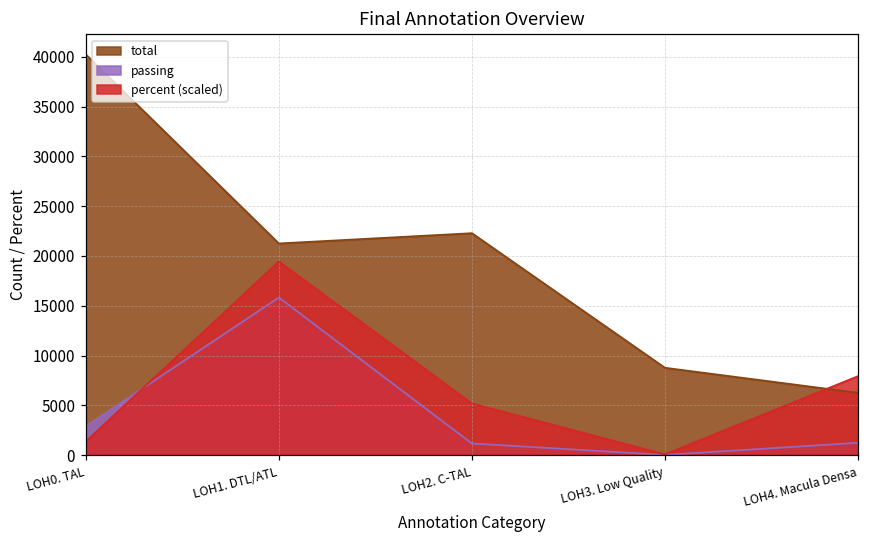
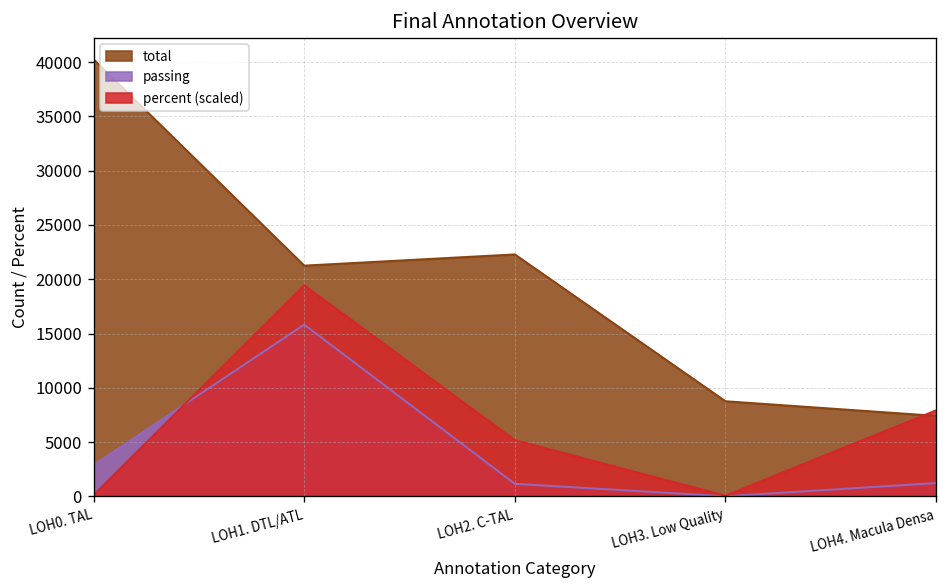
percent (scaled), LOH0. TAL: 1000 -> 0
total, LOH4. Macula Densa: 6000 -> 7000
